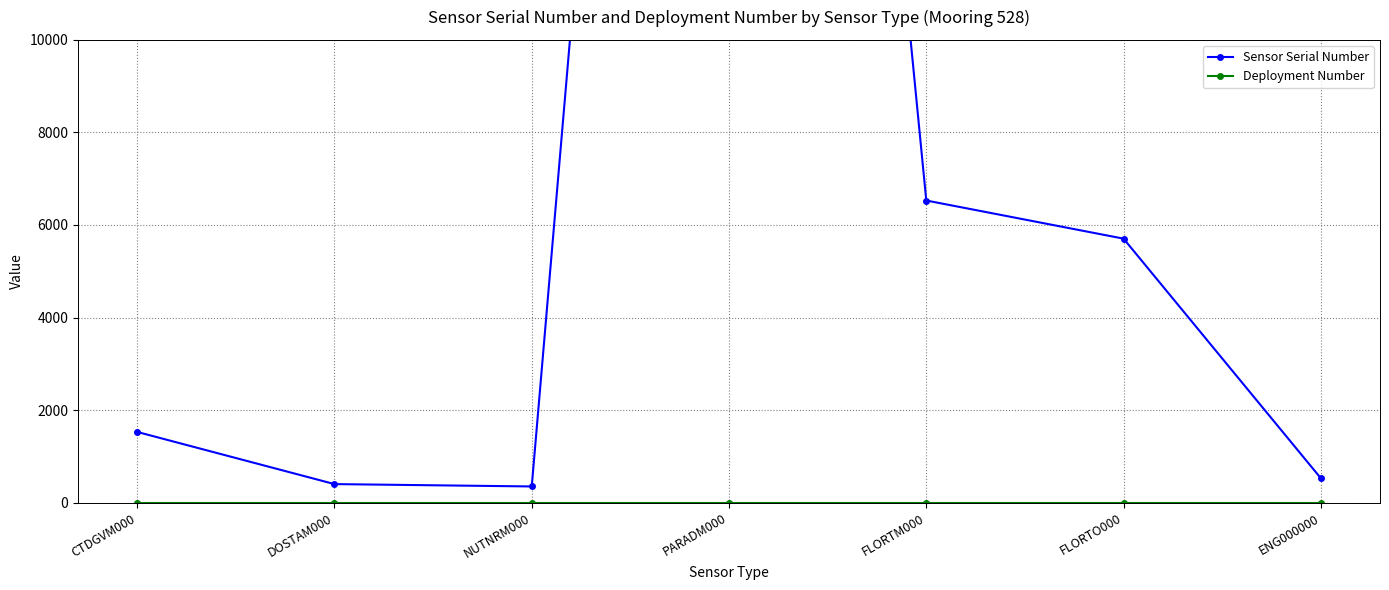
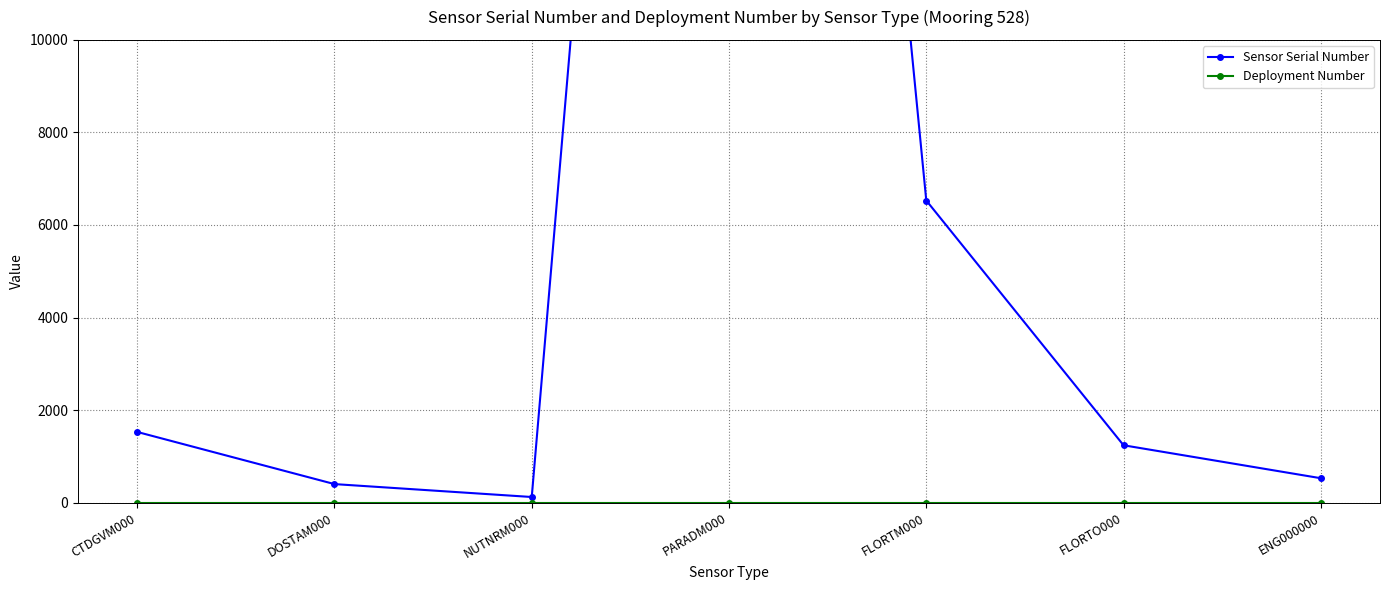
Sensor Serial Number, NUTNRM000: 400 -> 100
Sensor Serial Number, FLORTO000: 5700 -> 1200
